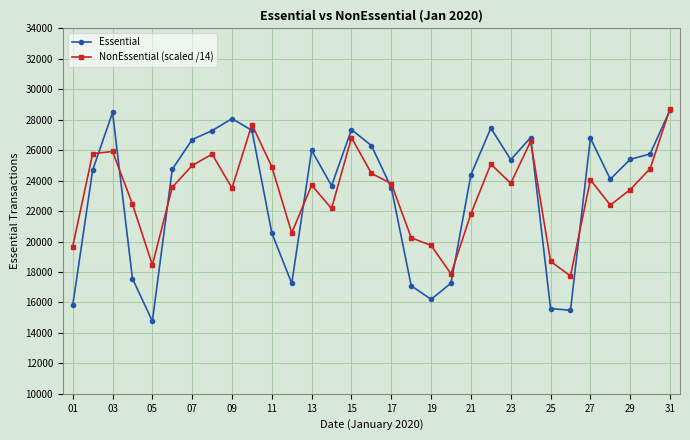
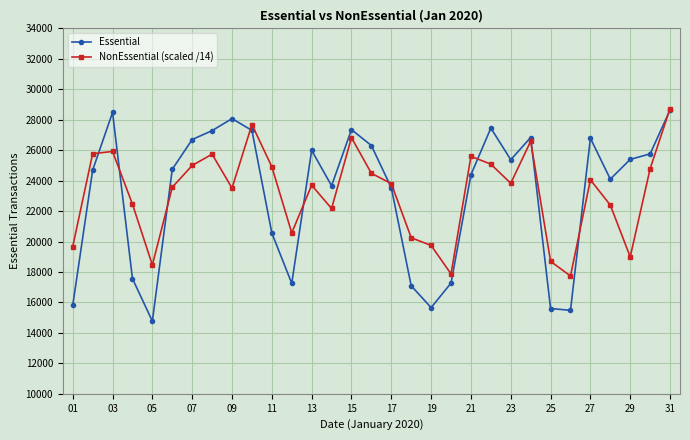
Essential, 19: 16200 -> 15700
NonEssential (scaled /14), 21: 21800 -> 25600
NonEssential (scaled /14), 29: 23400 -> 19000
